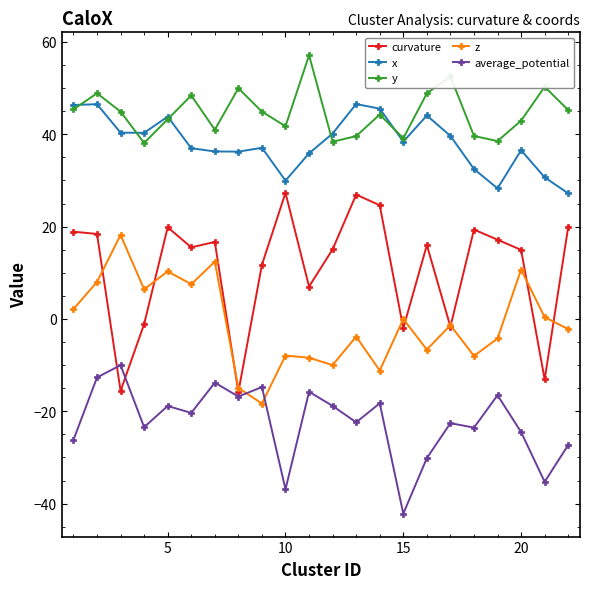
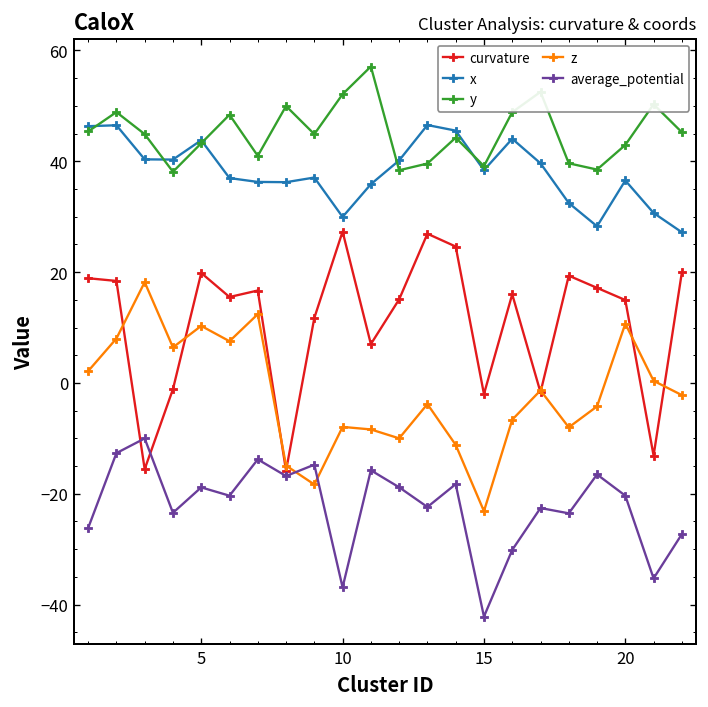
y, 10: 42 -> 52
z, 15: 0 -> -23
average_potential, 20: -24 -> -20
